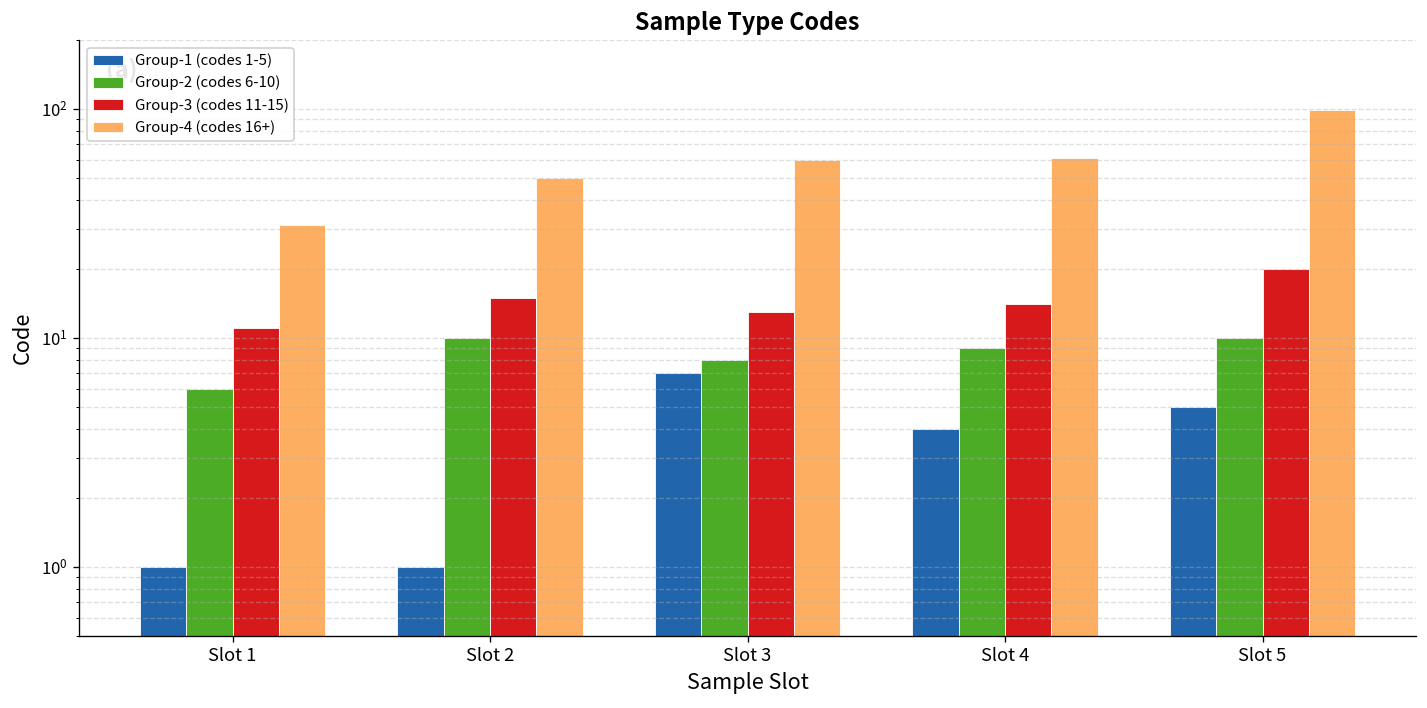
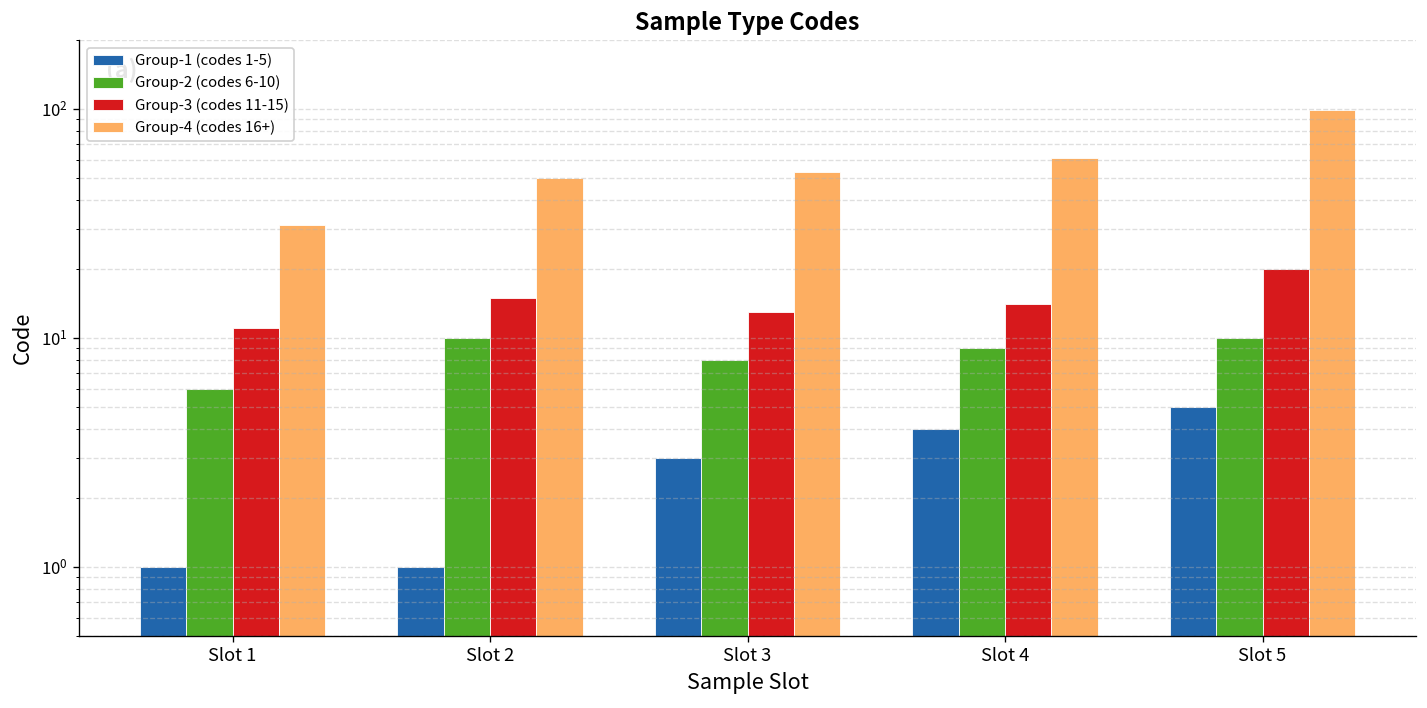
Group-1 (codes 1-5), Slot 3: 7 -> 3
Group-4 (codes 16+), Slot 3: 60 -> 53
